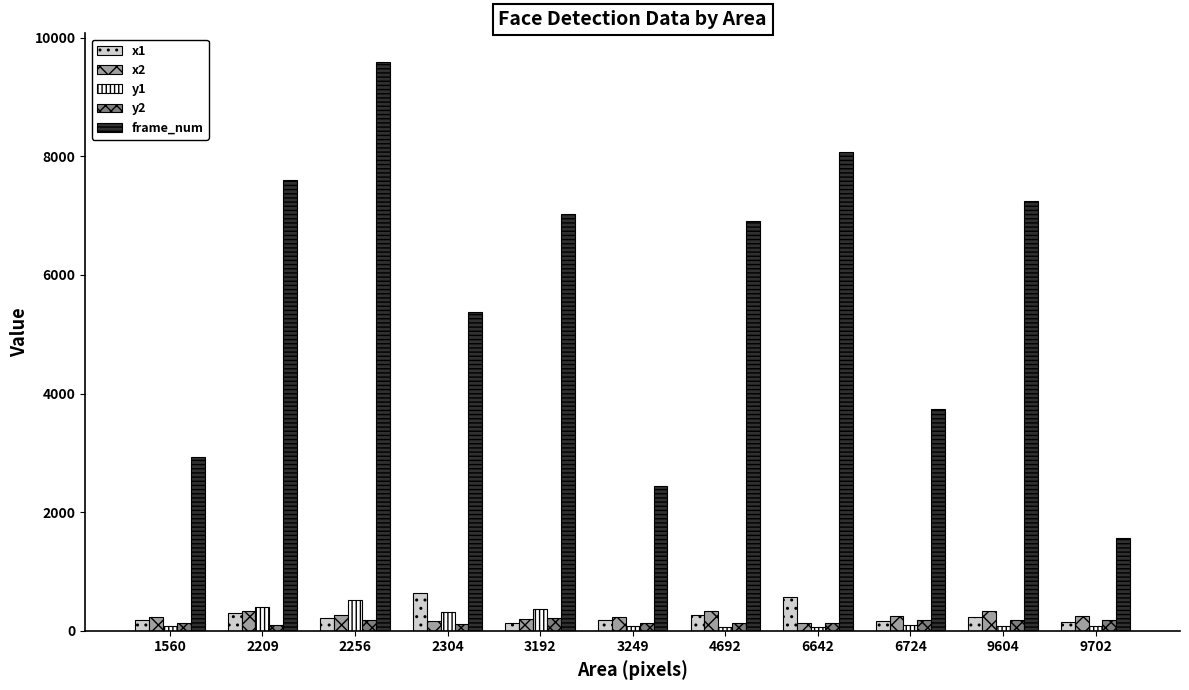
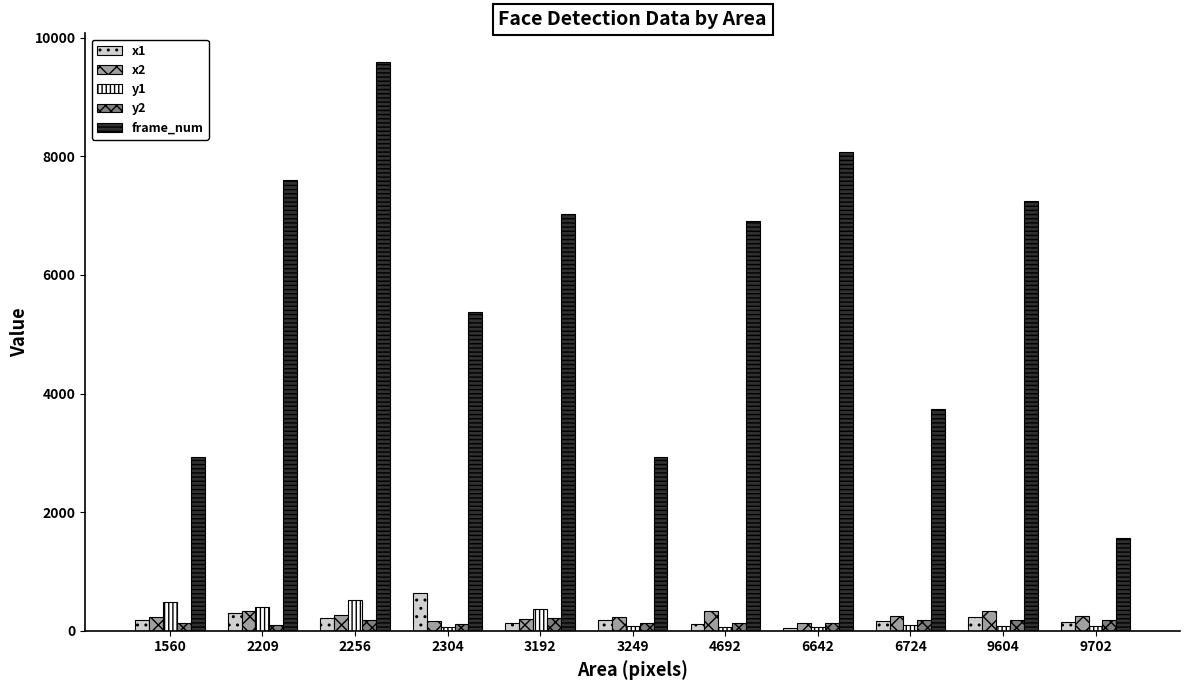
y1, 1560: 100 -> 500
y1, 2304: 300 -> 100
frame_num, 3249: 2400 -> 2900
x1, 4692: 300 -> 100
x1, 6642: 600 -> 100
